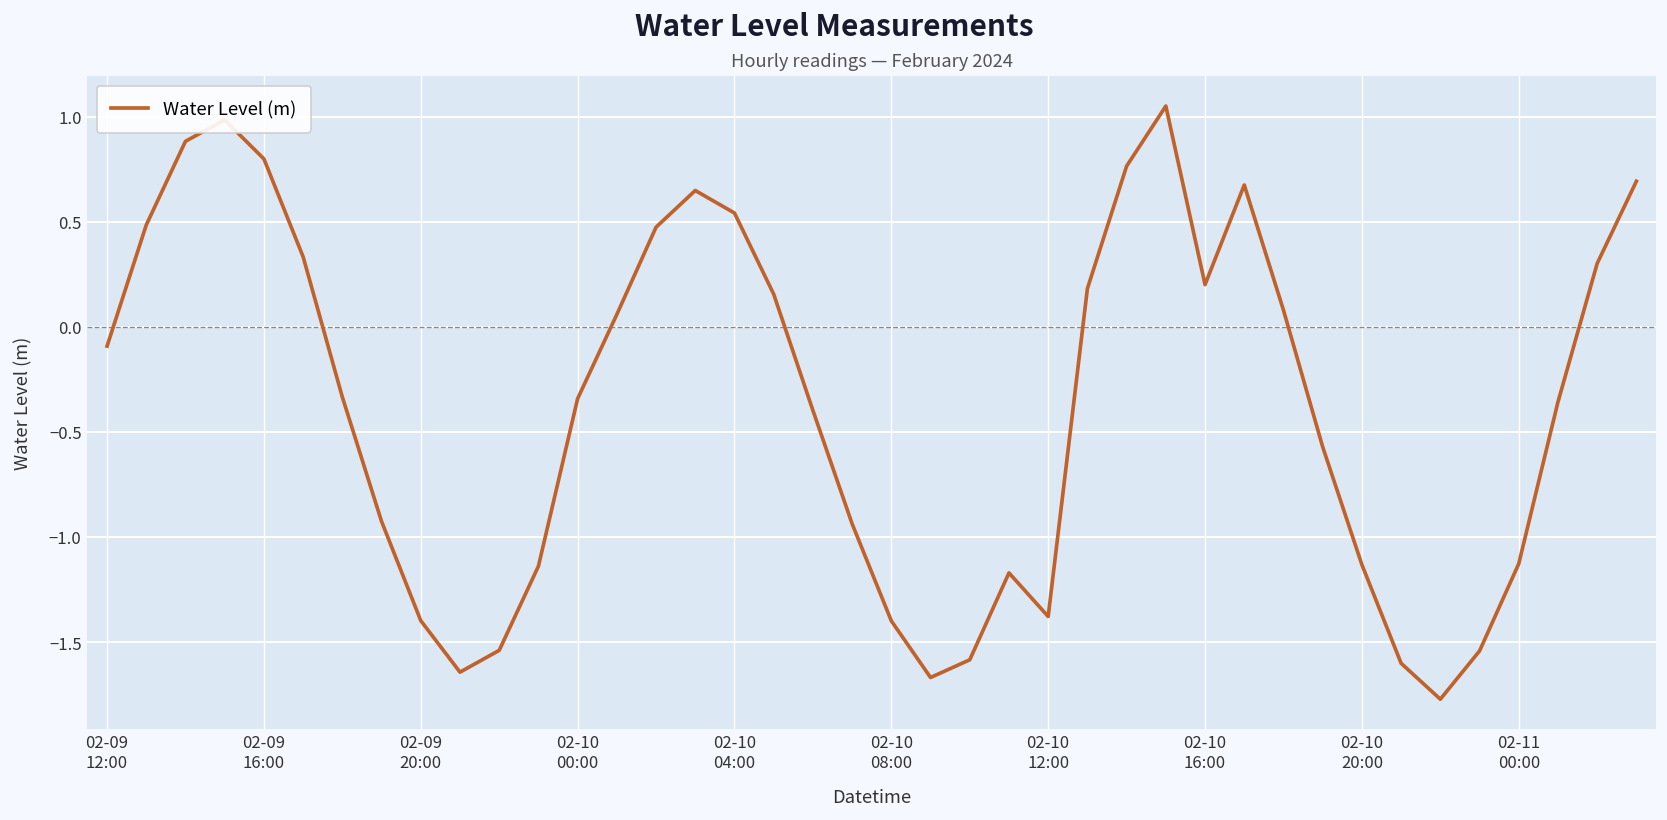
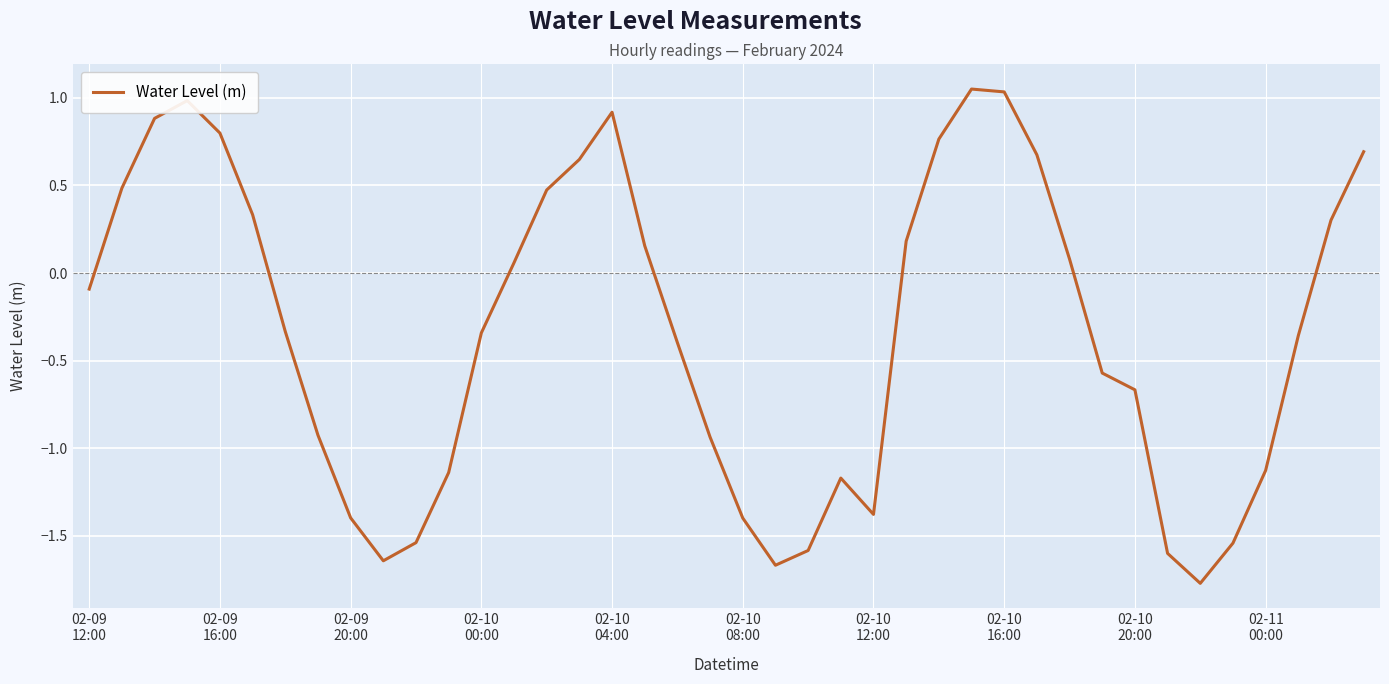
02-10 04:00: 0.54 -> 0.92
02-10 16:00: 0.20 -> 1.03
02-10 20:00: -1.13 -> -0.67
